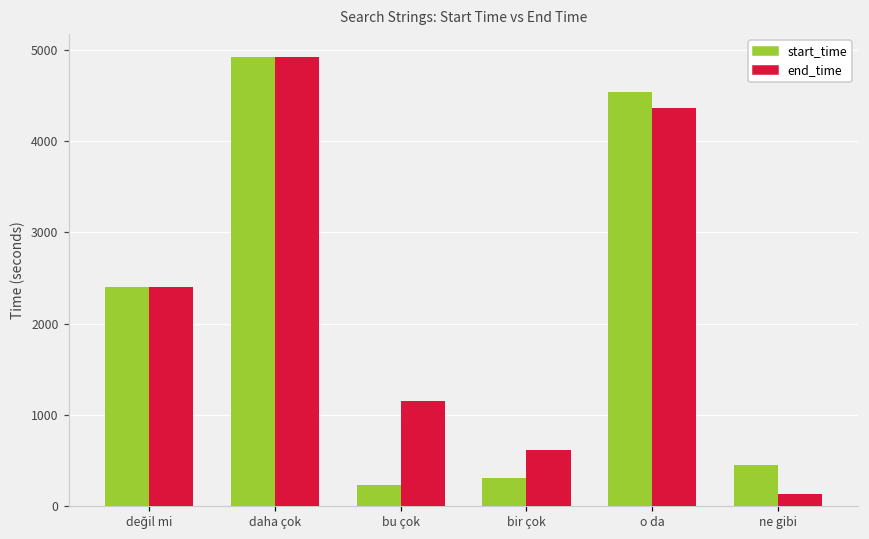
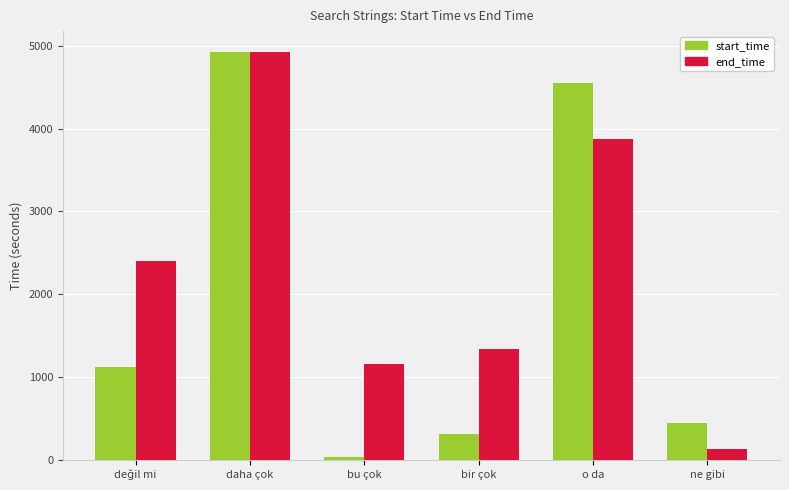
start_time, değil mi: 2400 -> 1100
start_time, bu çok: 200 -> 0
end_time, bir çok: 600 -> 1300
end_time, o da: 4400 -> 3900
